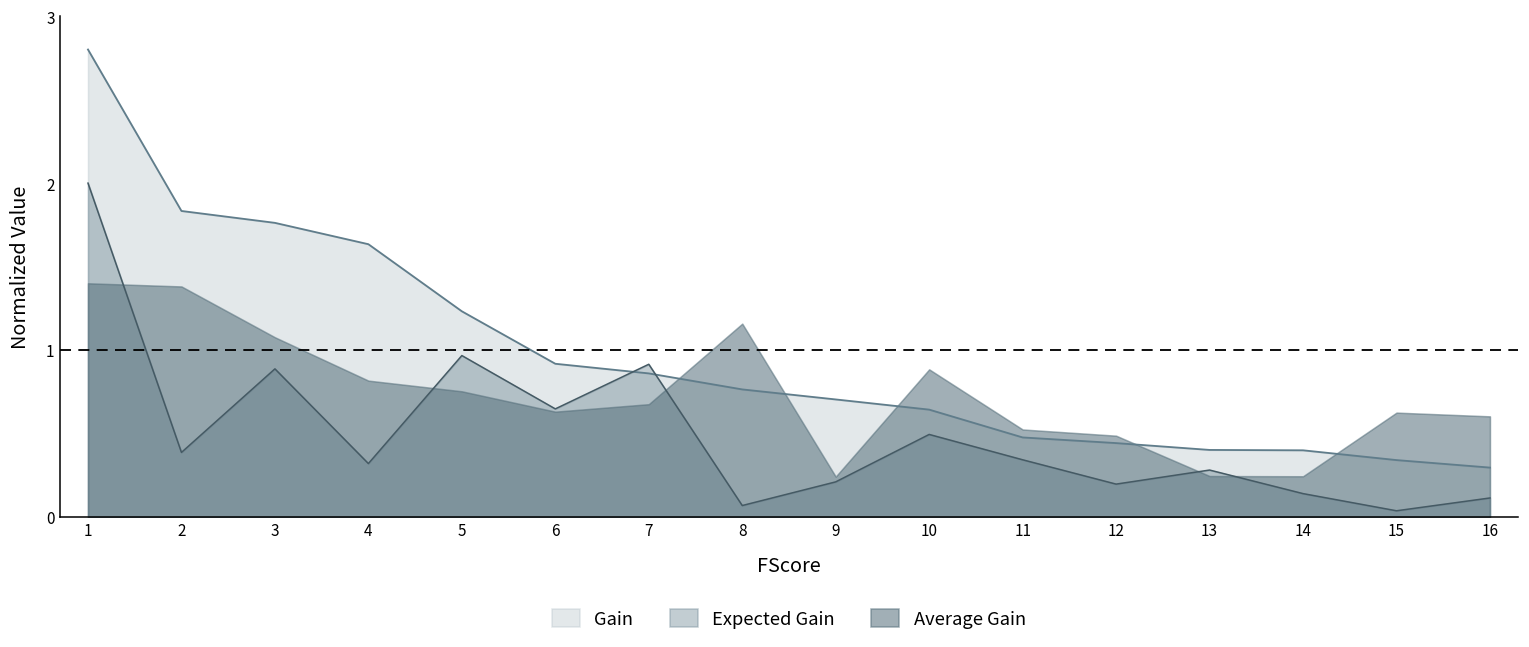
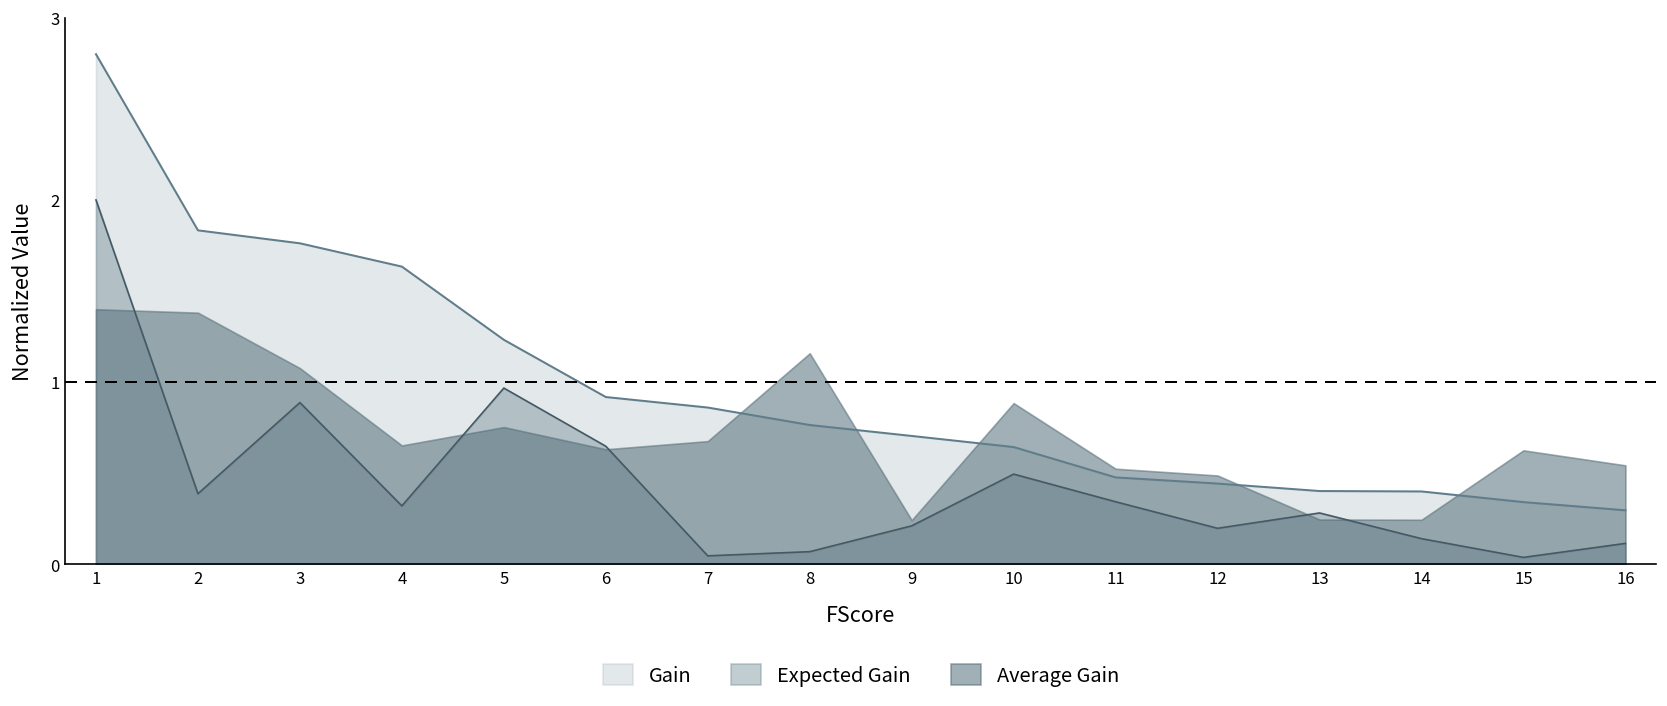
Average Gain, 4: 0.82 -> 0.65
Expected Gain, 7: 0.92 -> 0.05
Average Gain, 16: 0.60 -> 0.54
